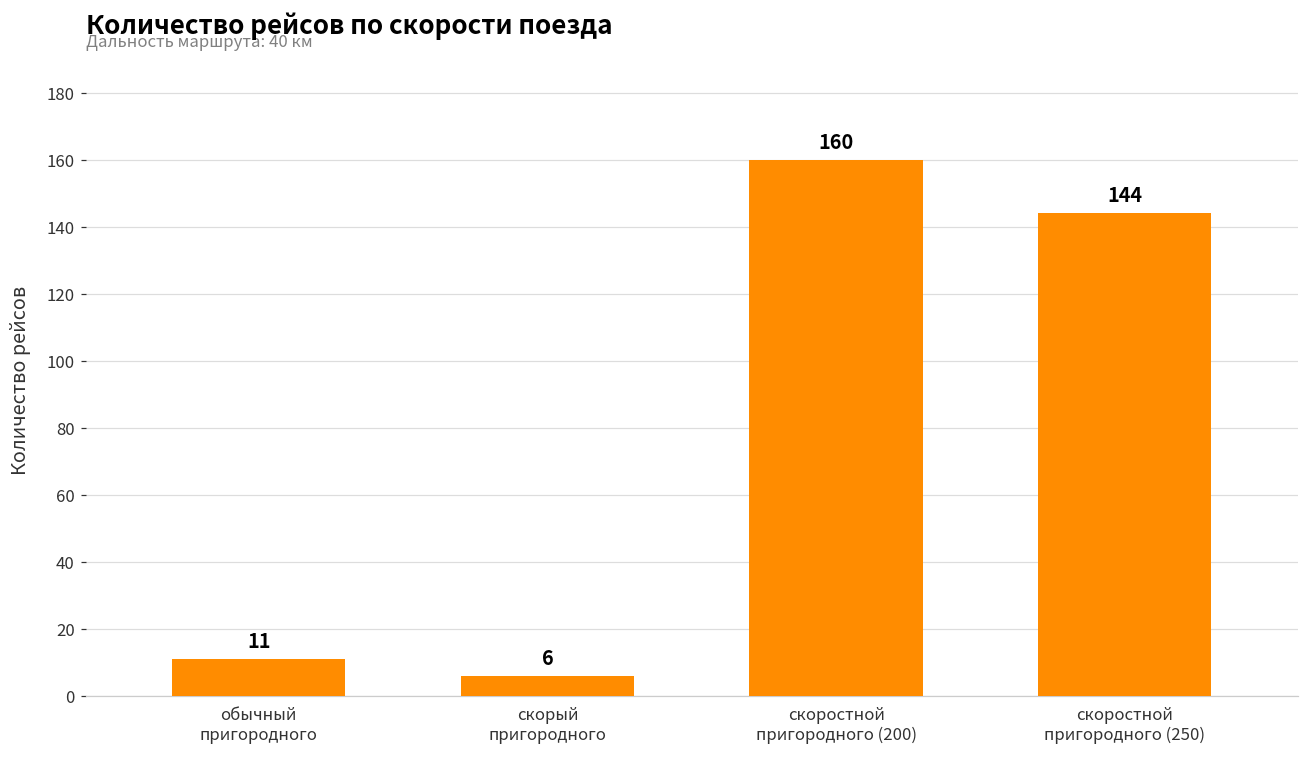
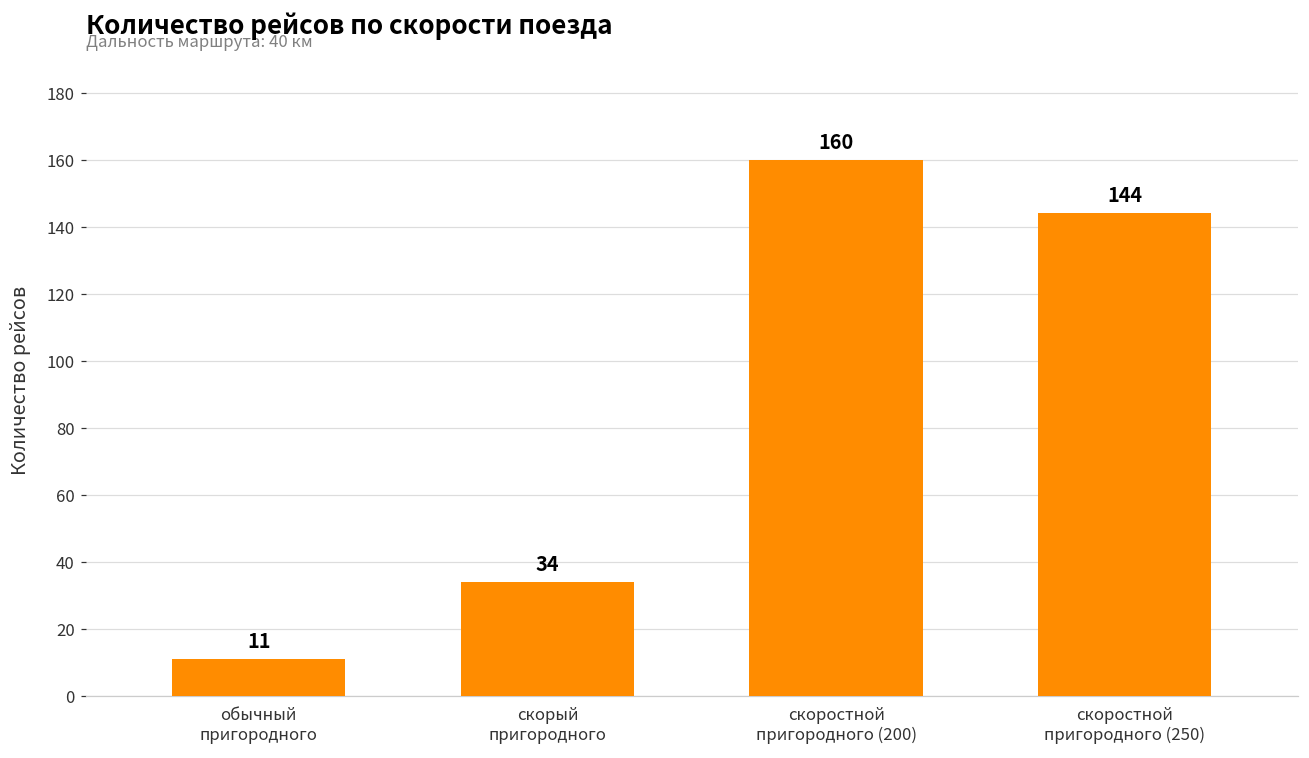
скорый пригородного: 6 -> 34
